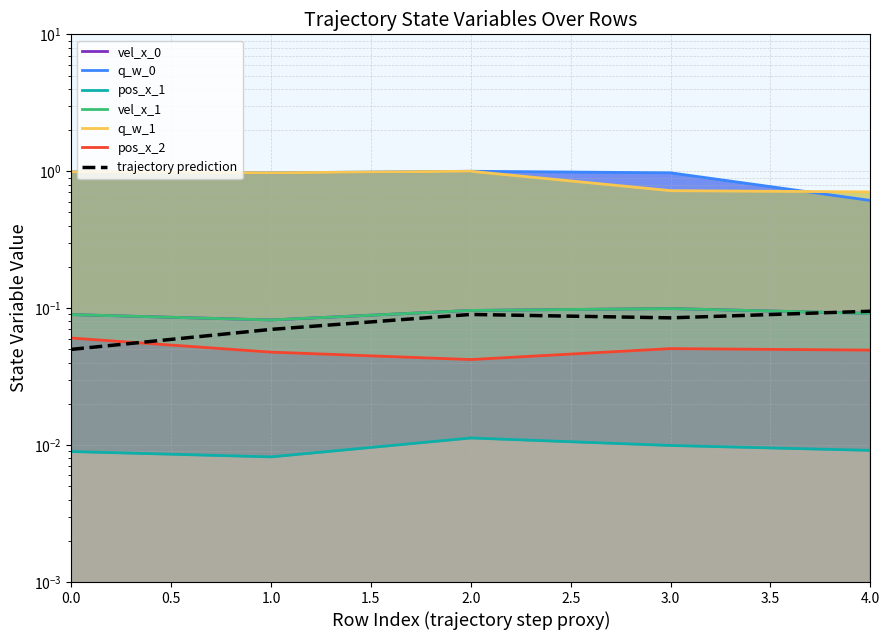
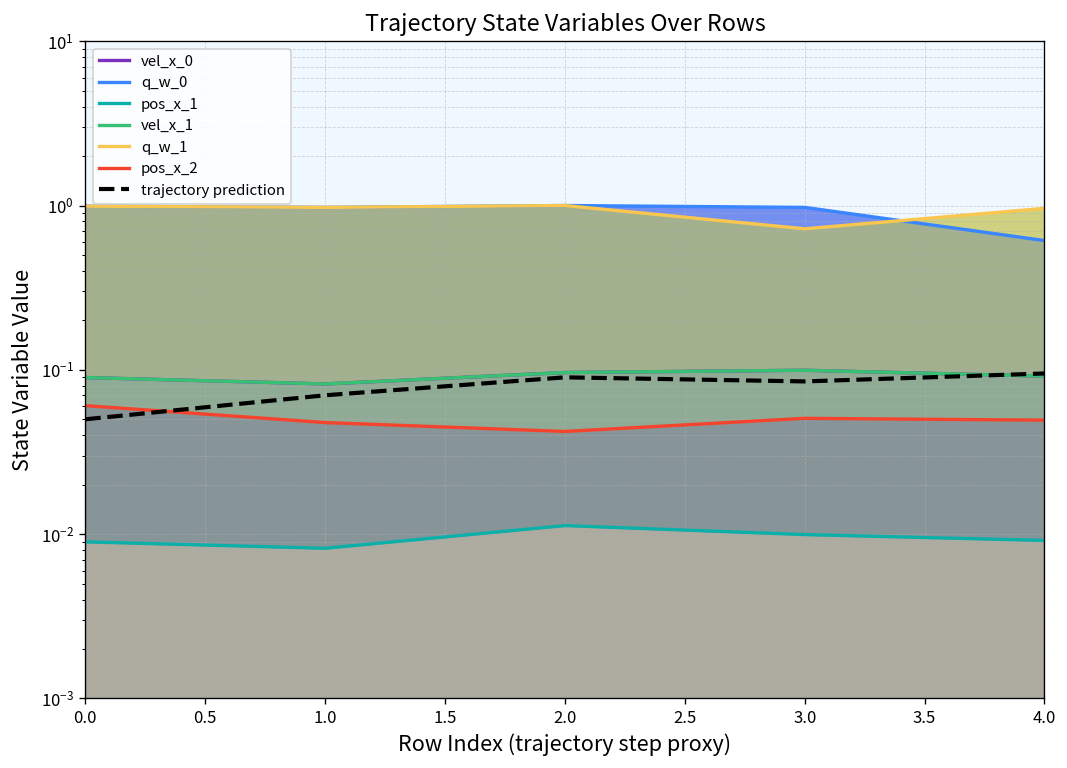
q_w_1, 4.0: 0.7 -> 1.0
